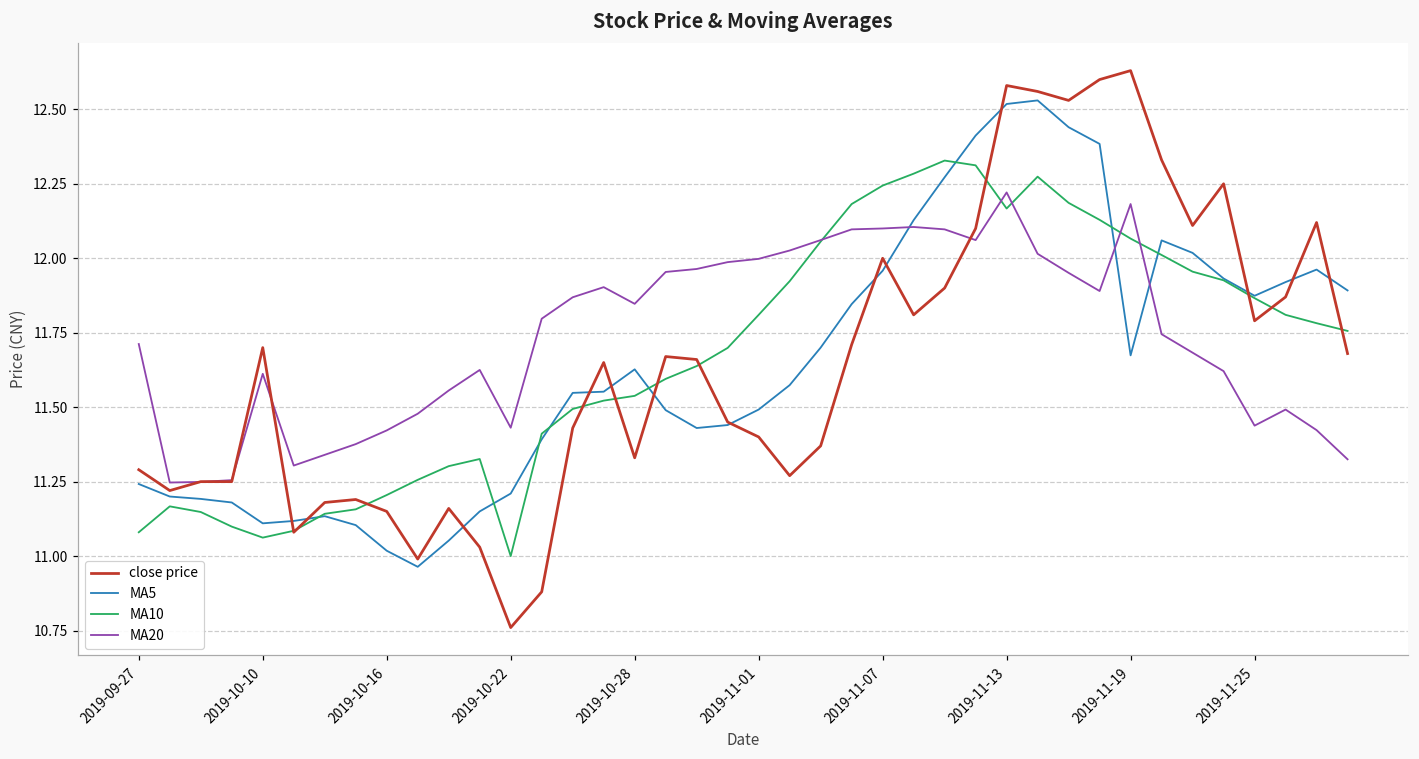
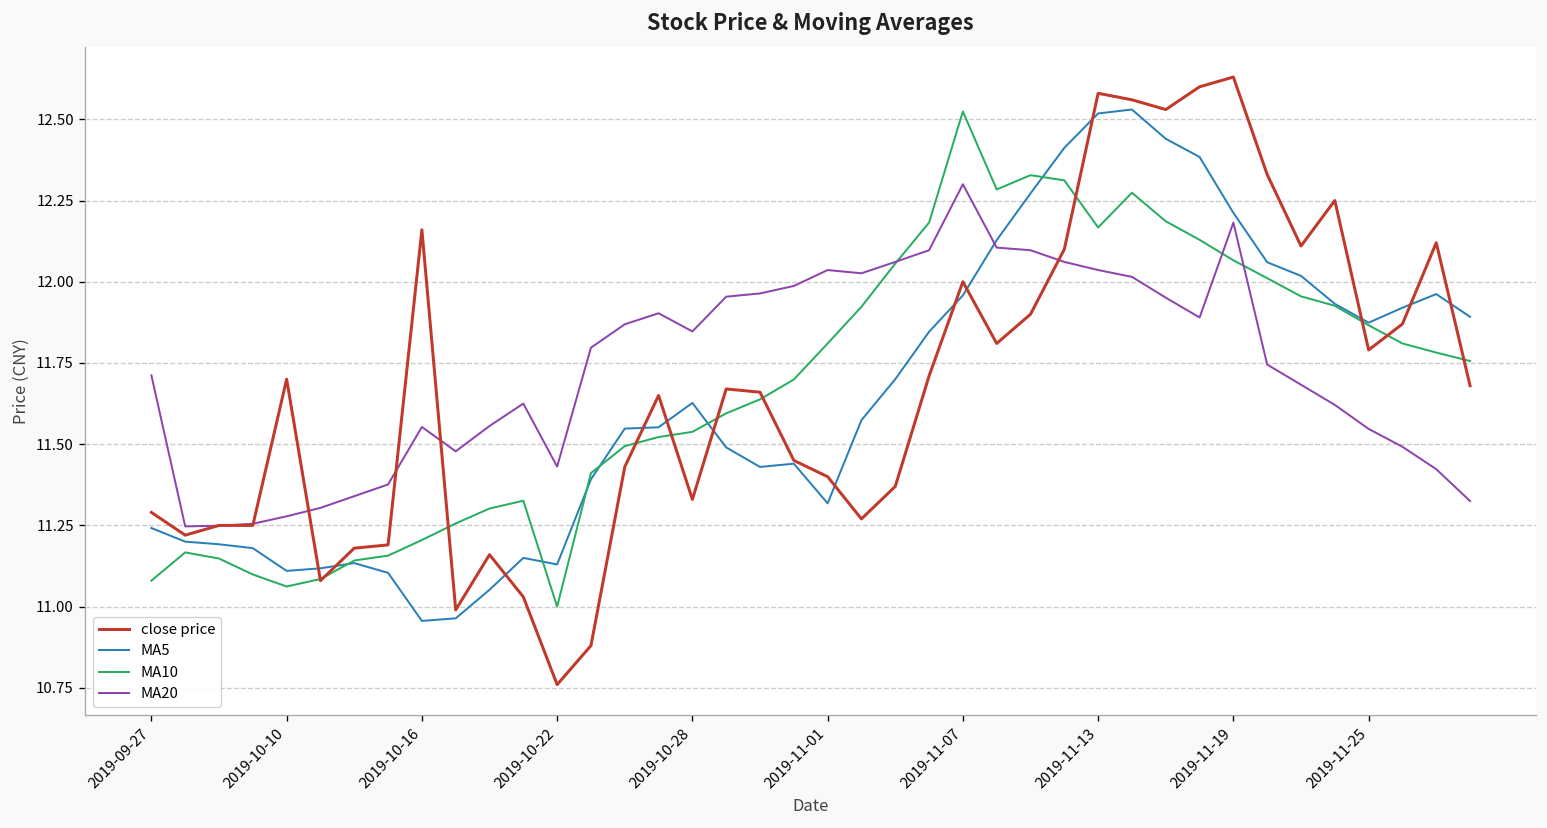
MA20, 2019-10-10: 11.61 -> 11.28
close price, 2019-10-16: 11.15 -> 12.16
MA5, 2019-10-16: 11.02 -> 10.96
MA20, 2019-10-16: 11.42 -> 11.55
MA5, 2019-10-22: 11.21 -> 11.13
MA5, 2019-11-01: 11.49 -> 11.32
MA20, 2019-11-01: 12.00 -> 12.04
MA10, 2019-11-07: 12.24 -> 12.52
MA20, 2019-11-07: 12.1 -> 12.3
MA20, 2019-11-13: 12.22 -> 12.04
MA5, 2019-11-19: 11.67 -> 12.21
MA20, 2019-11-25: 11.44 -> 11.55
